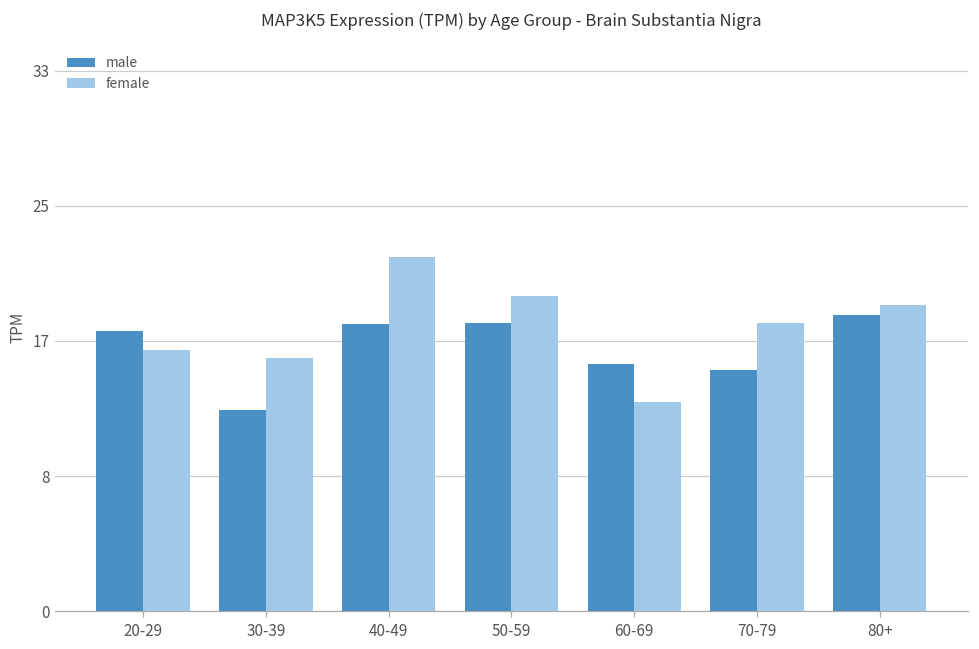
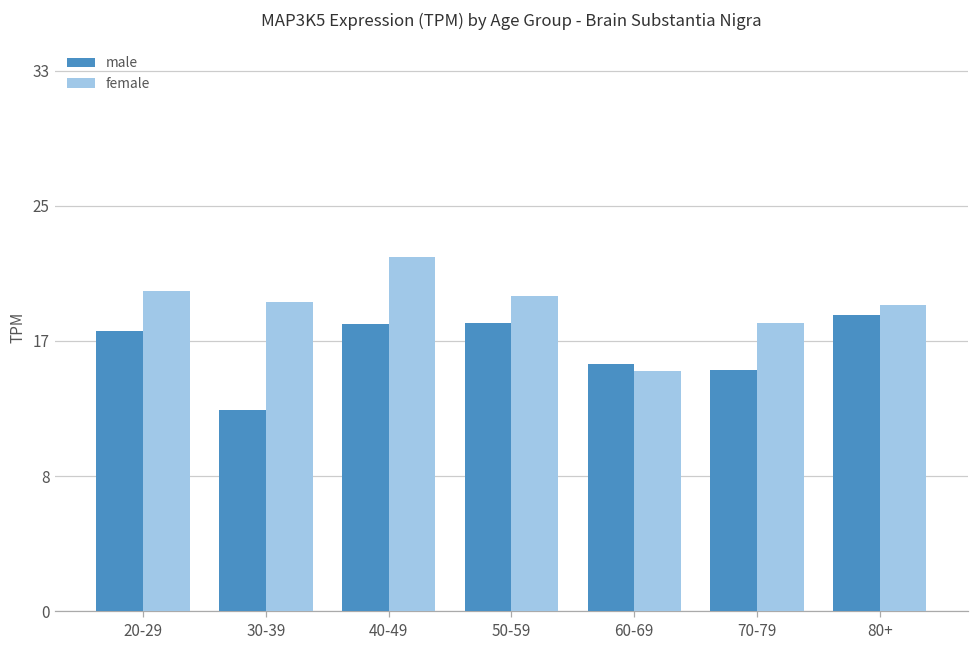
female, 20-29: 16.1 -> 19.7
female, 30-39: 15.6 -> 19.1
female, 60-69: 12.9 -> 14.8
